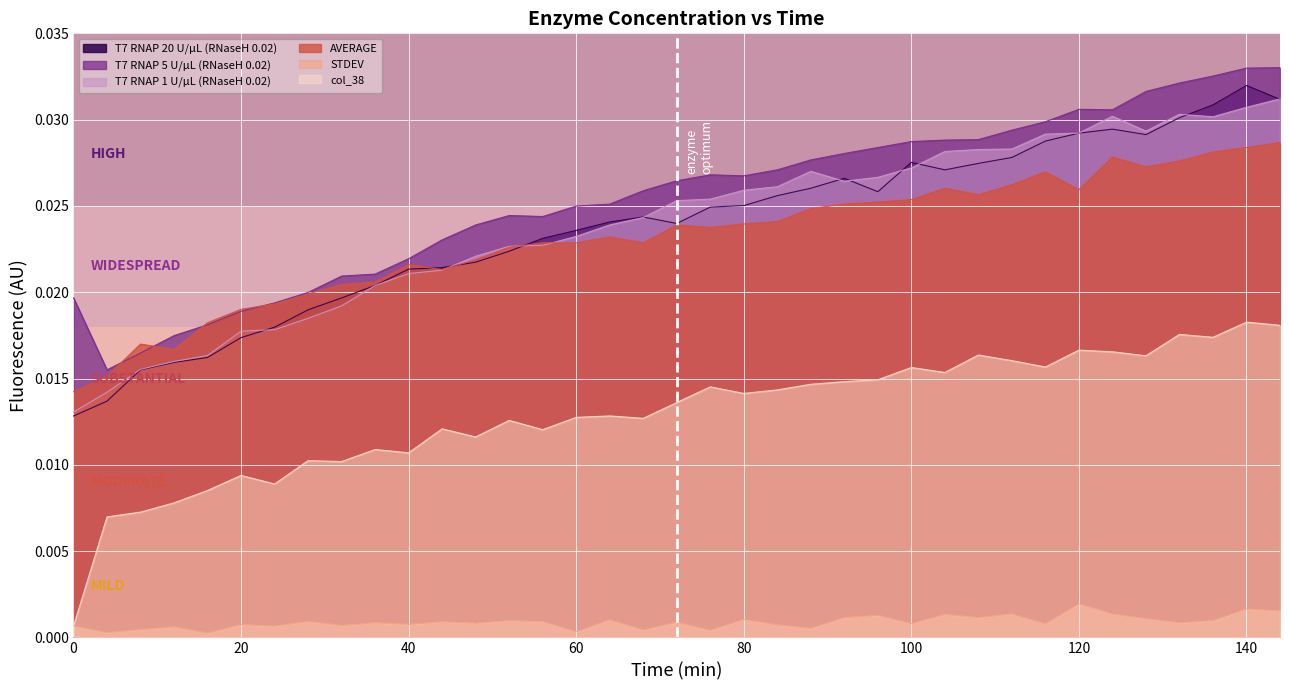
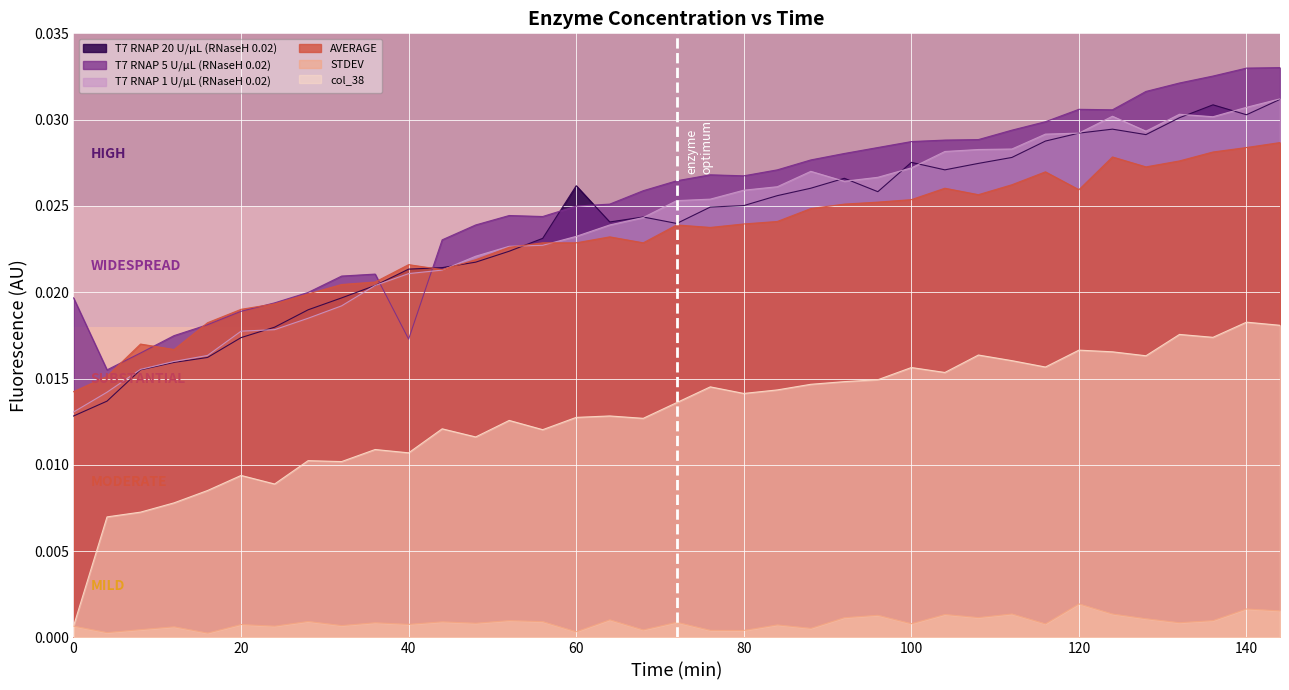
T7 RNAP 5 U/µL (RNaseH 0.02), 40: 0.0219 -> 0.0173
T7 RNAP 20 U/µL (RNaseH 0.02), 60: 0.0236 -> 0.0262
STDEV, 80: 0.0010 -> 0.0004
T7 RNAP 20 U/µL (RNaseH 0.02), 140: 0.0320 -> 0.0303
